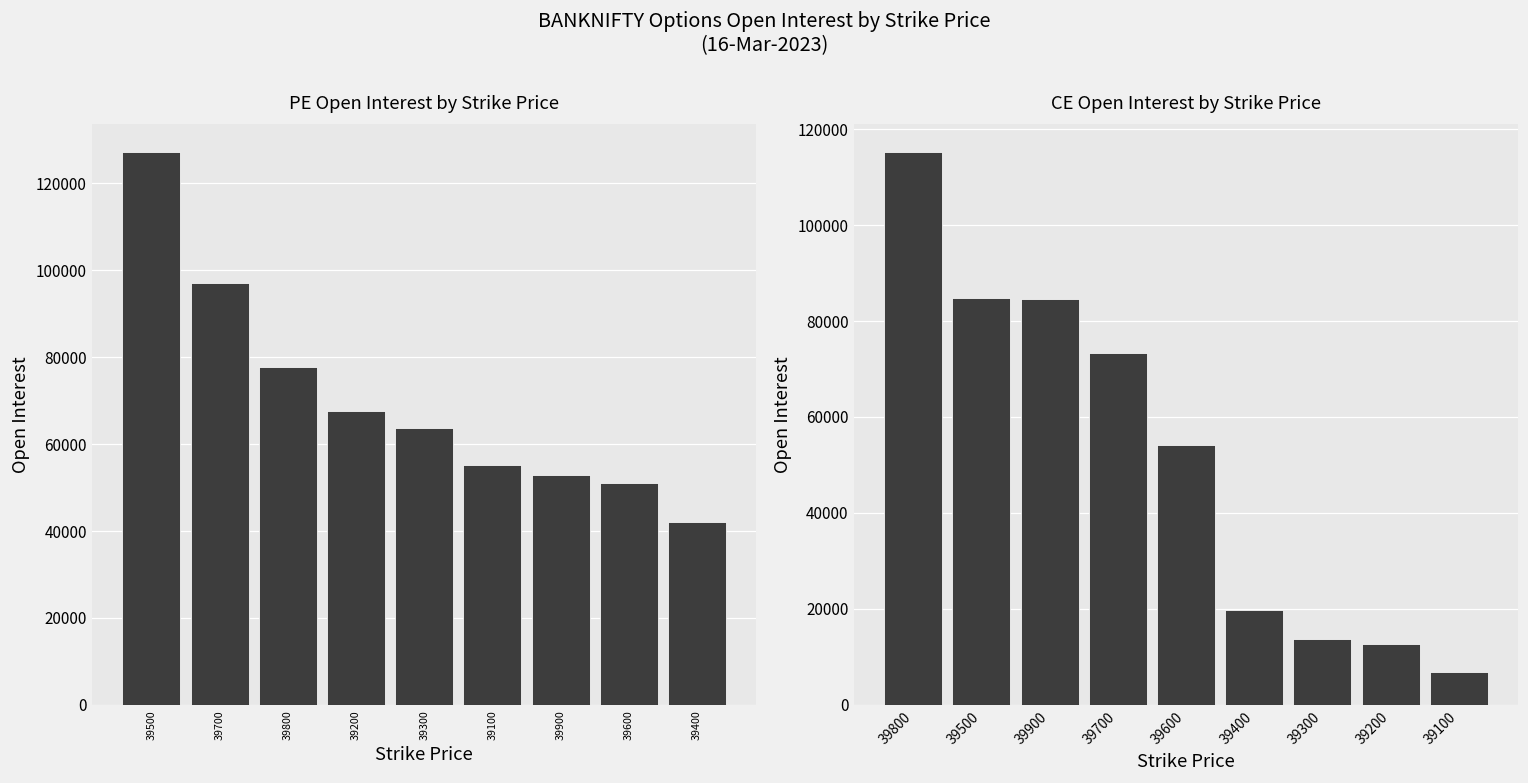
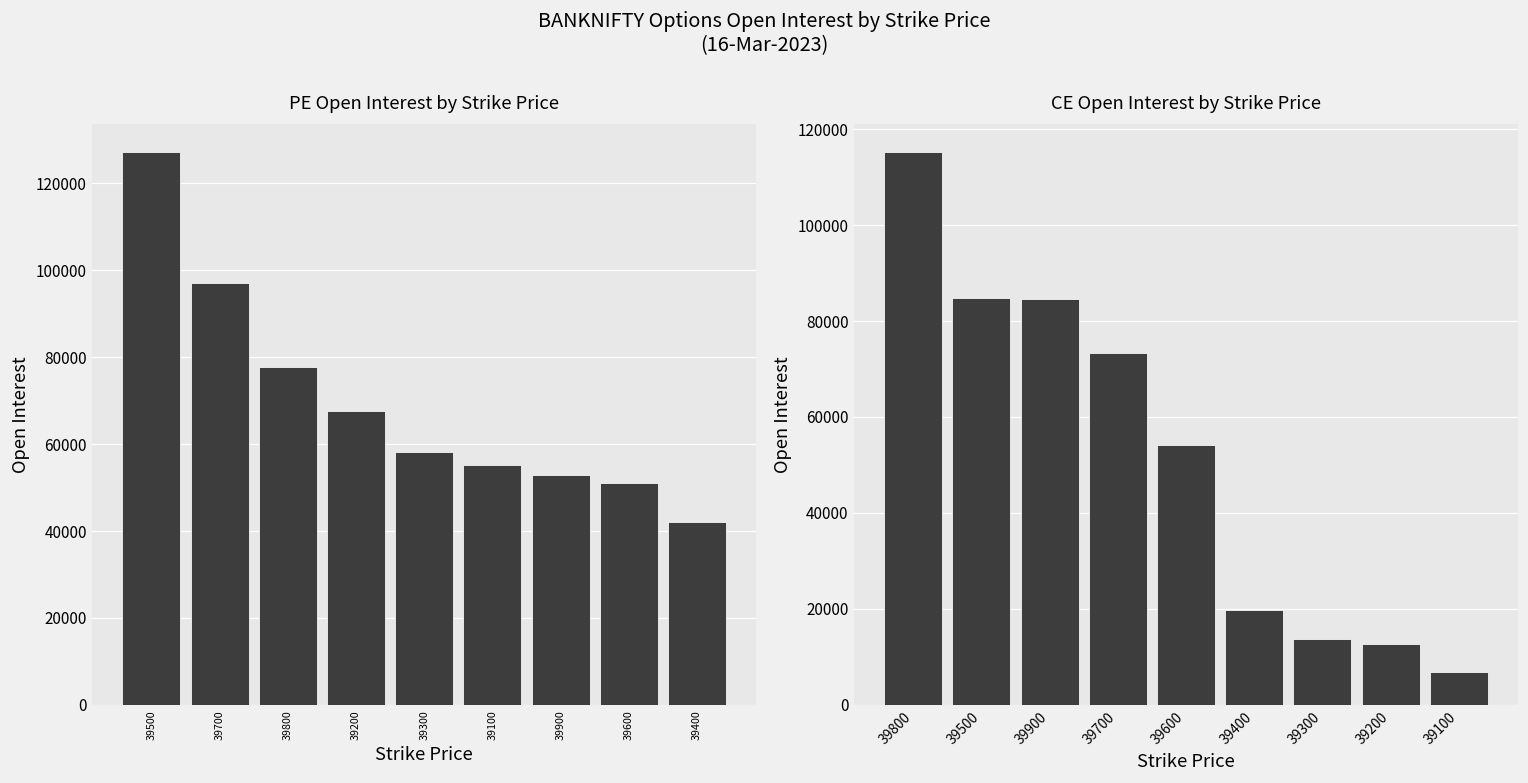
PE Open Interest by Strike Price, 39300: 64000 -> 58000
